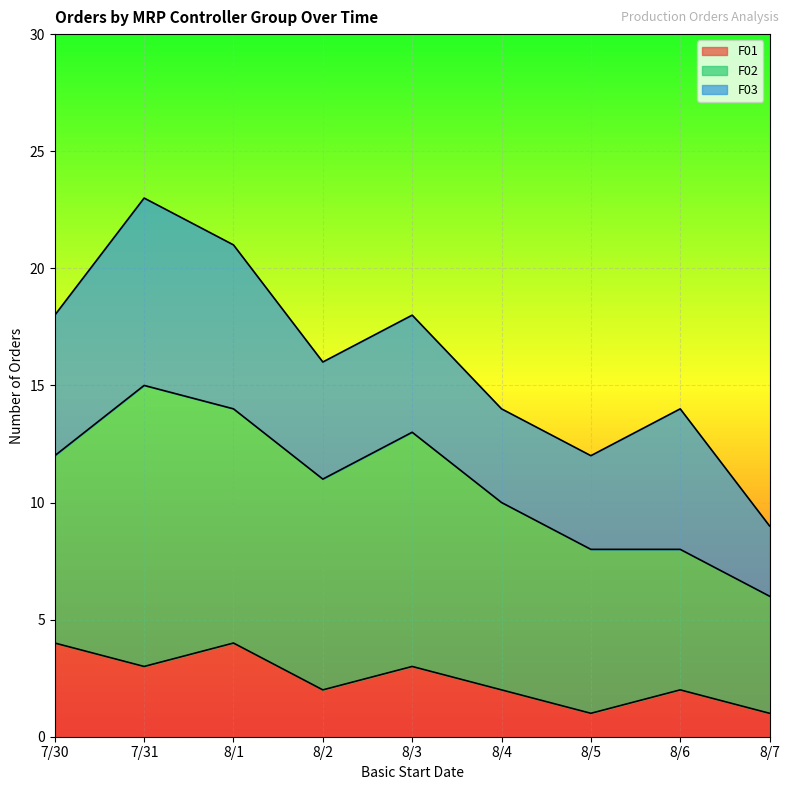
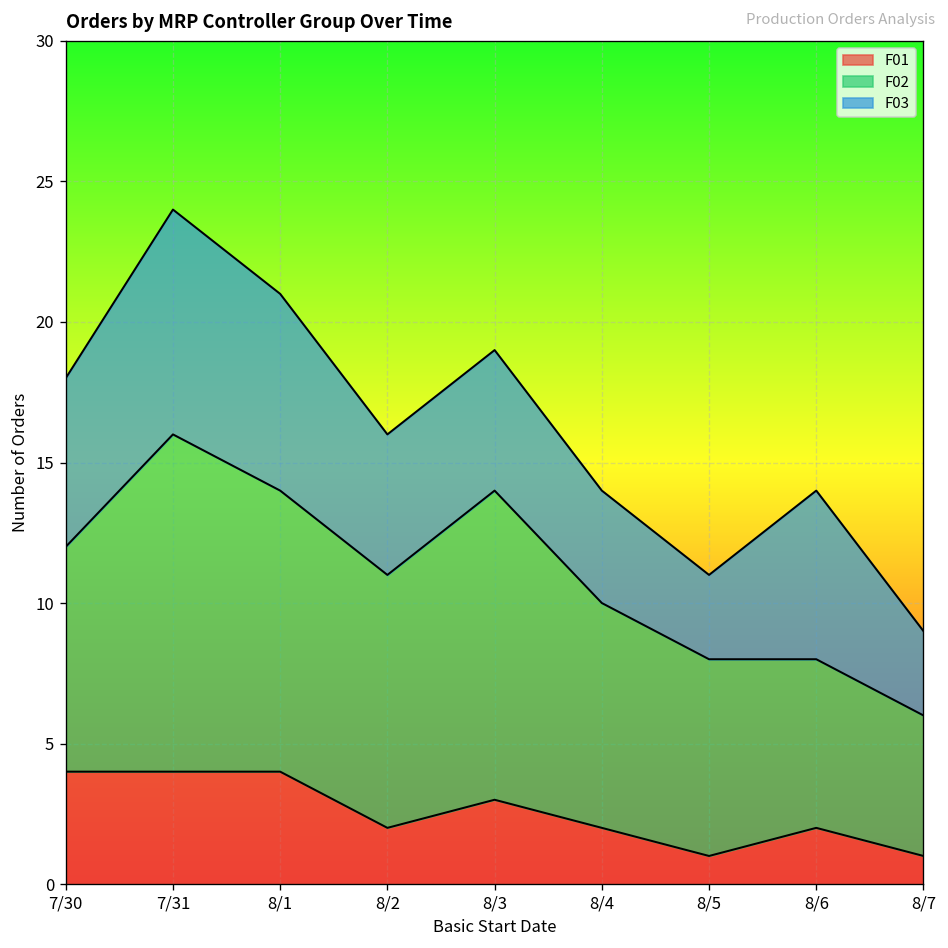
F01, 7/31: 3 -> 4
F02, 8/3: 10 -> 11
F03, 8/5: 4 -> 3
